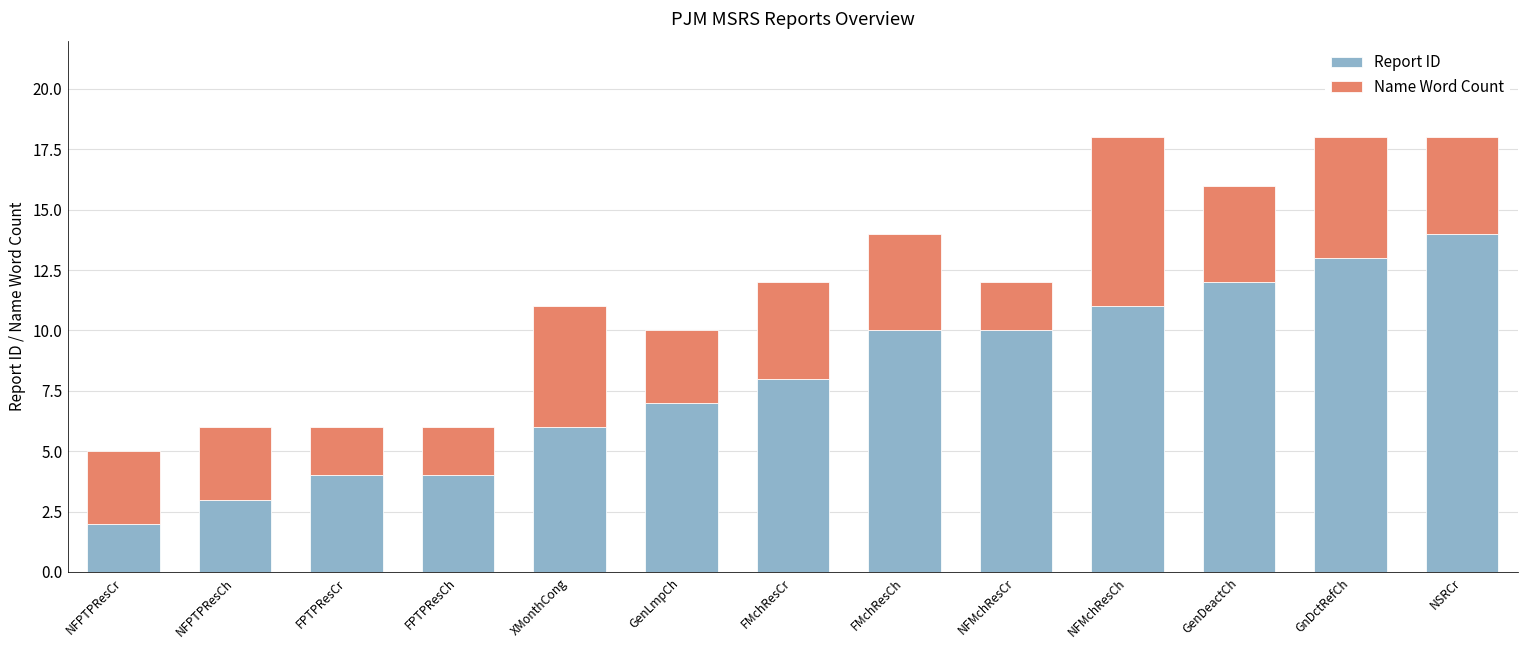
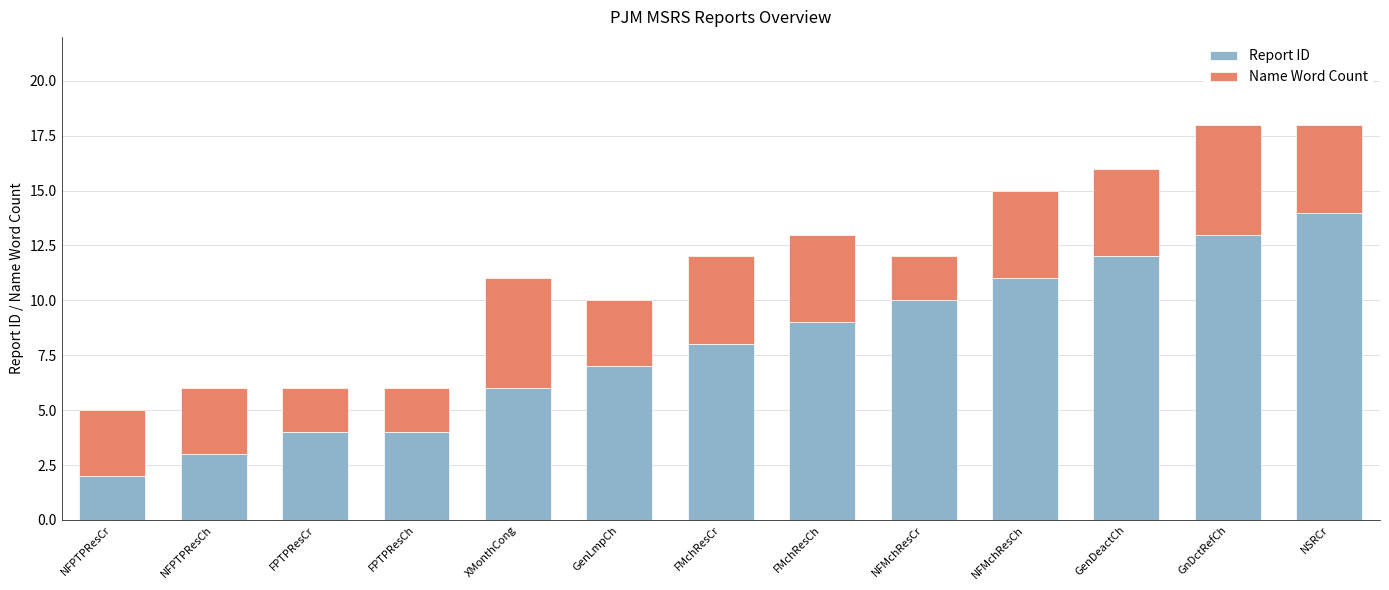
Report ID, FMchResCh: 10 -> 9
Name Word Count, NFMchResCh: 7 -> 4
